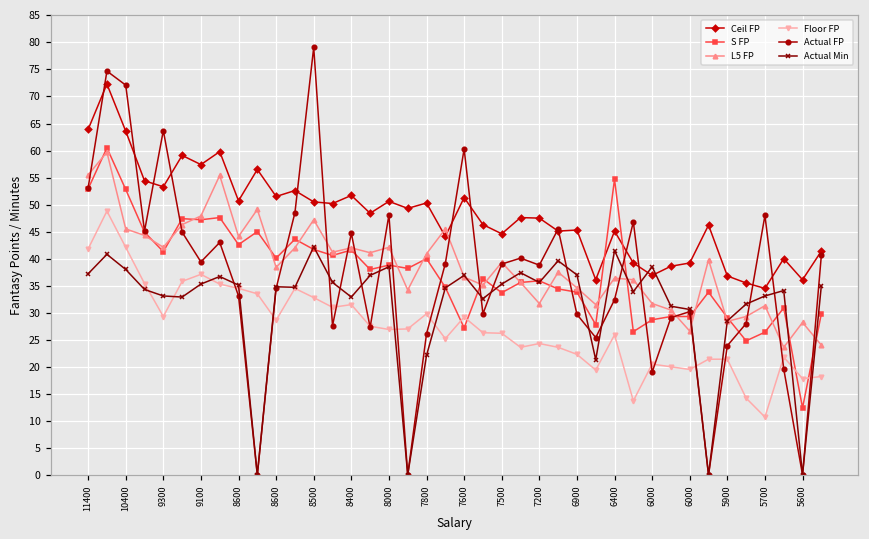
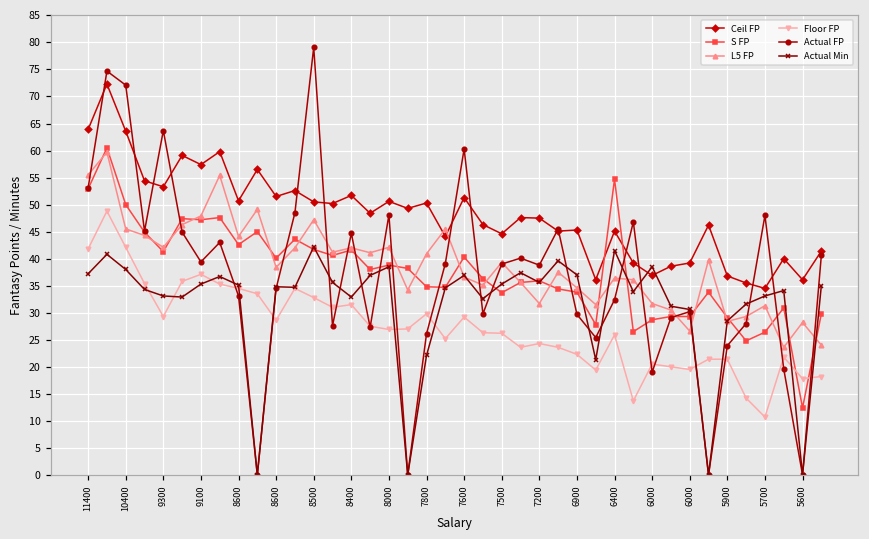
S FP, 10400: 53 -> 50
S FP, 7800: 40 -> 35
S FP, 7600: 27 -> 40
